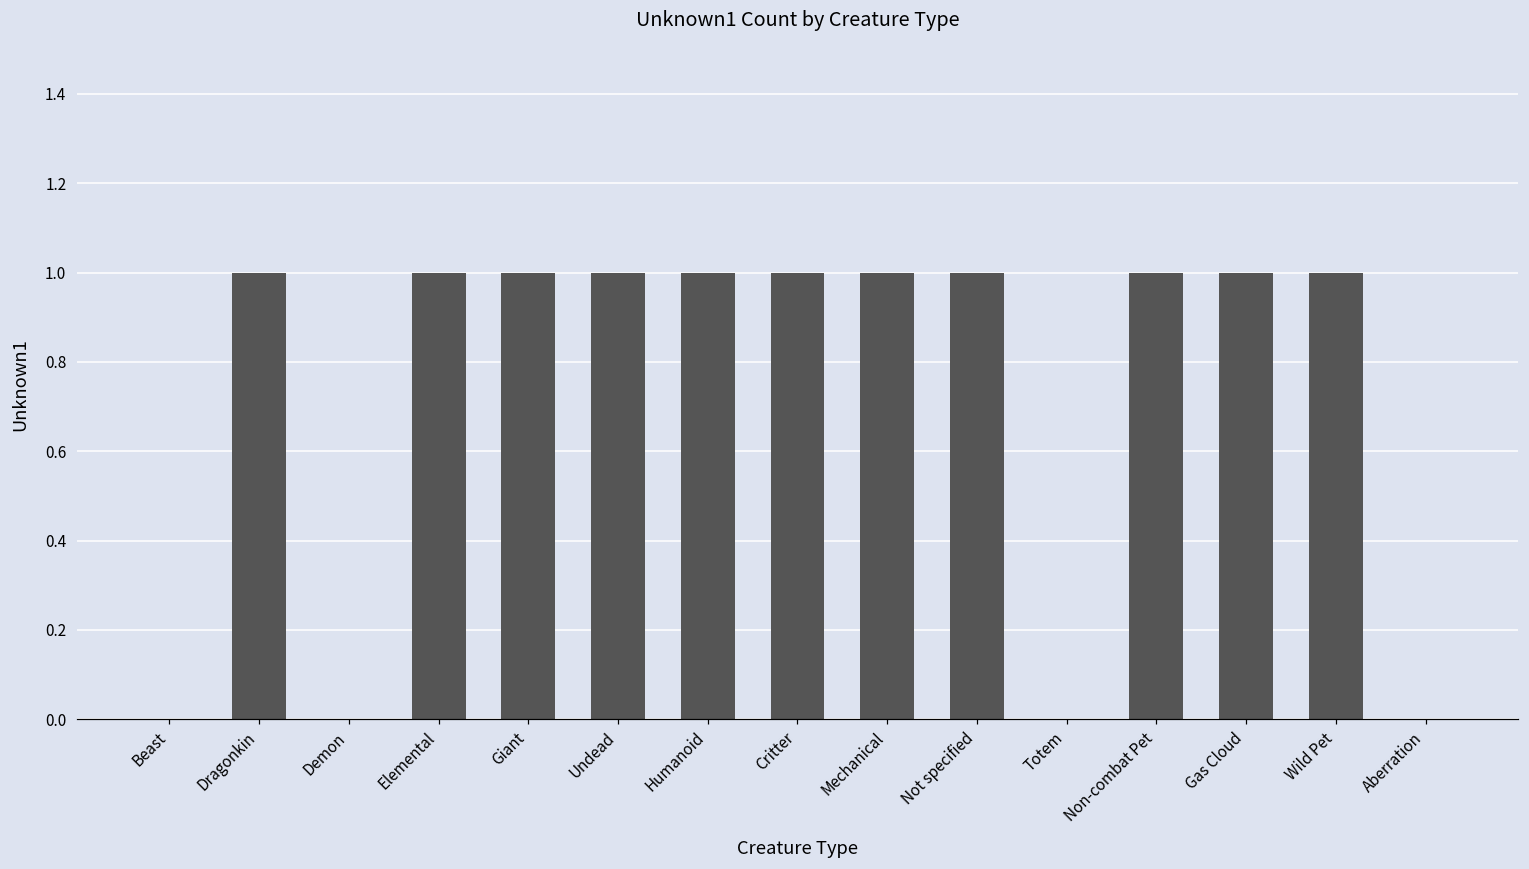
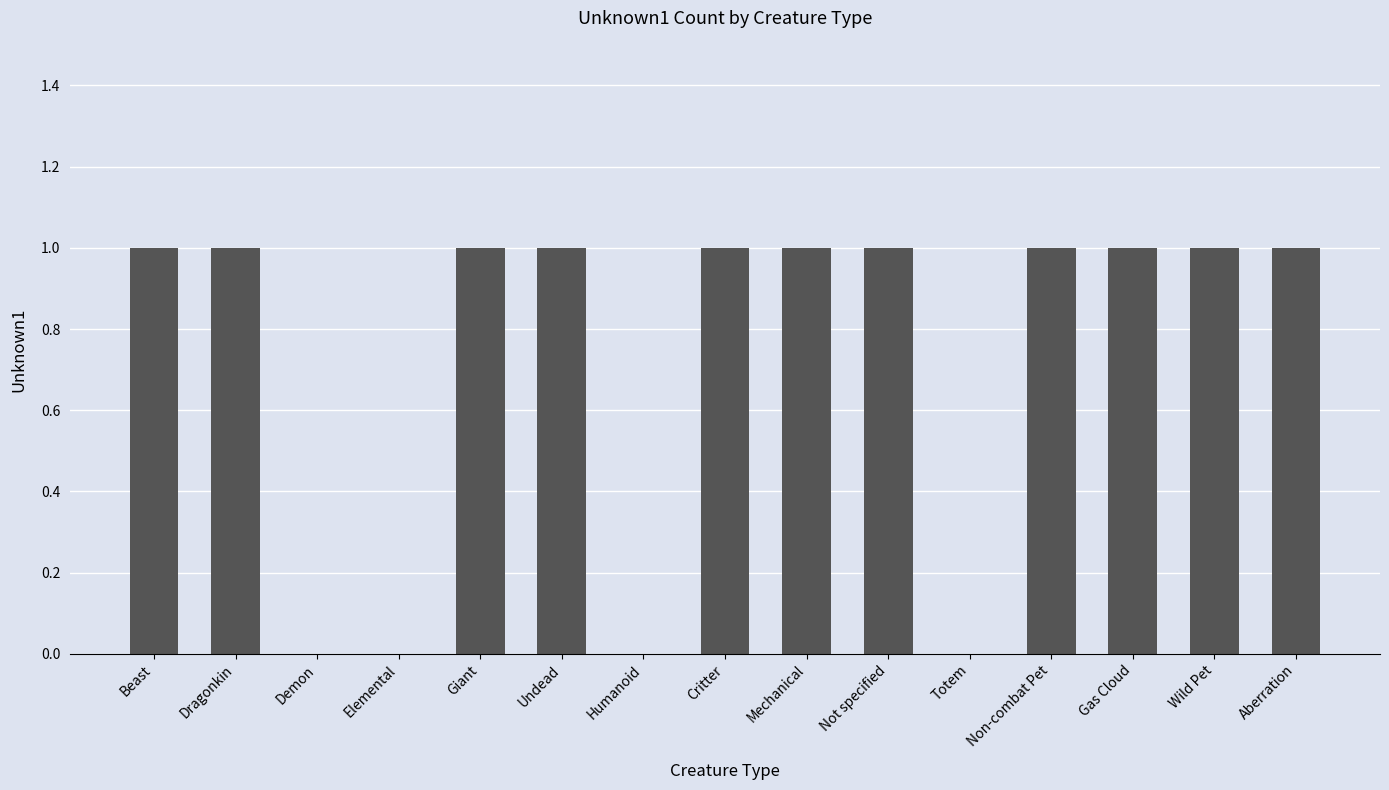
Beast: 0 -> 1
Elemental: 1 -> 0
Humanoid: 1 -> 0
Aberration: 0 -> 1
